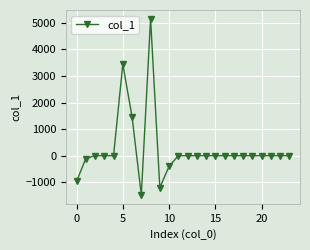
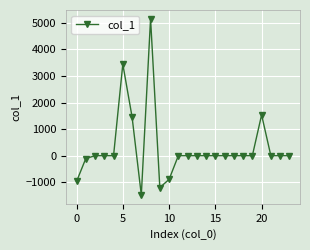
10: -400 -> -900
20: 0 -> 1500
